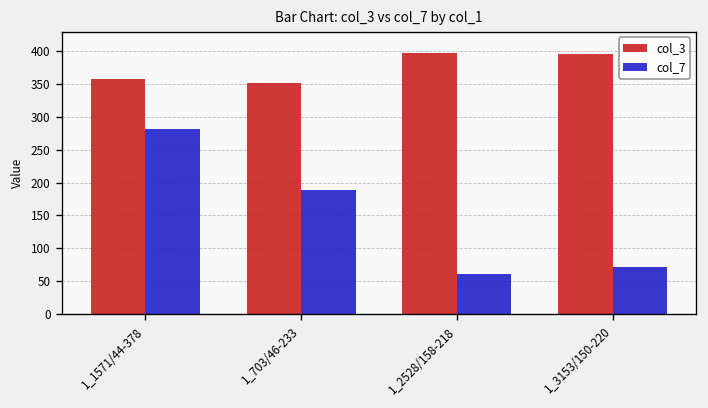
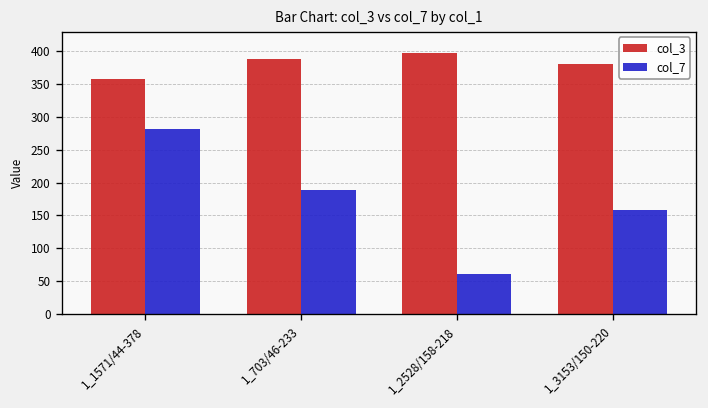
col_3, 1_703/46-233: 350 -> 390
col_3, 1_3153/150-220: 400 -> 380
col_7, 1_3153/150-220: 70 -> 160
